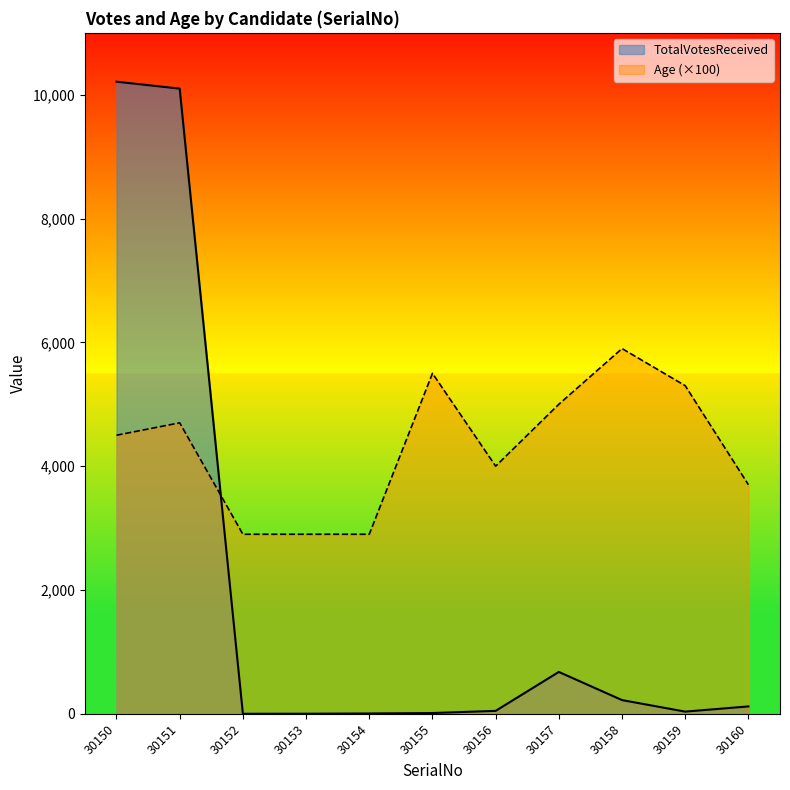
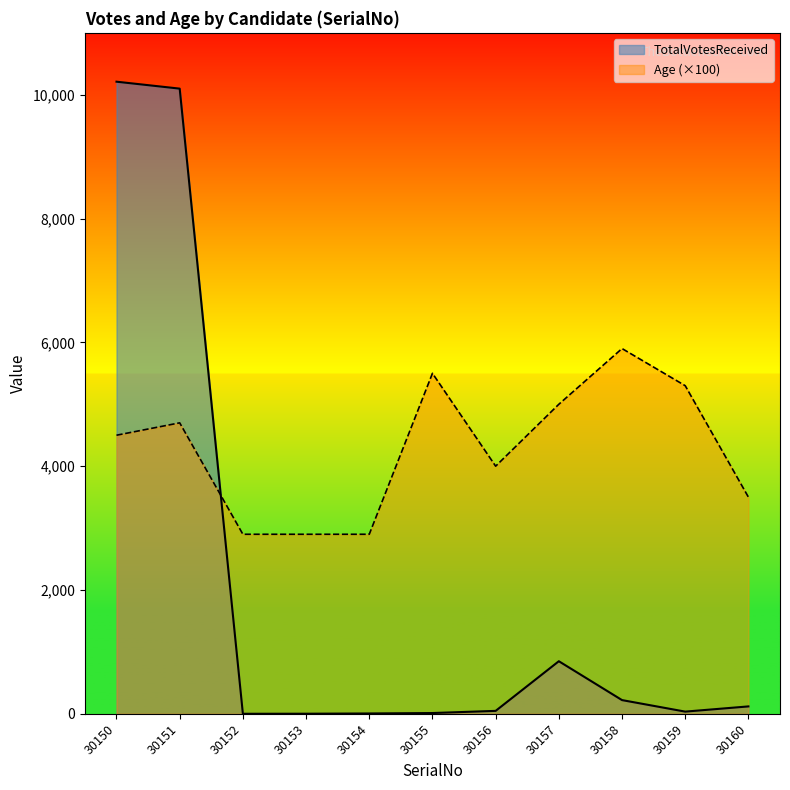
TotalVotesReceived, 30157: 700 -> 800
Age (×100), 30160: 3,700 -> 3,500
